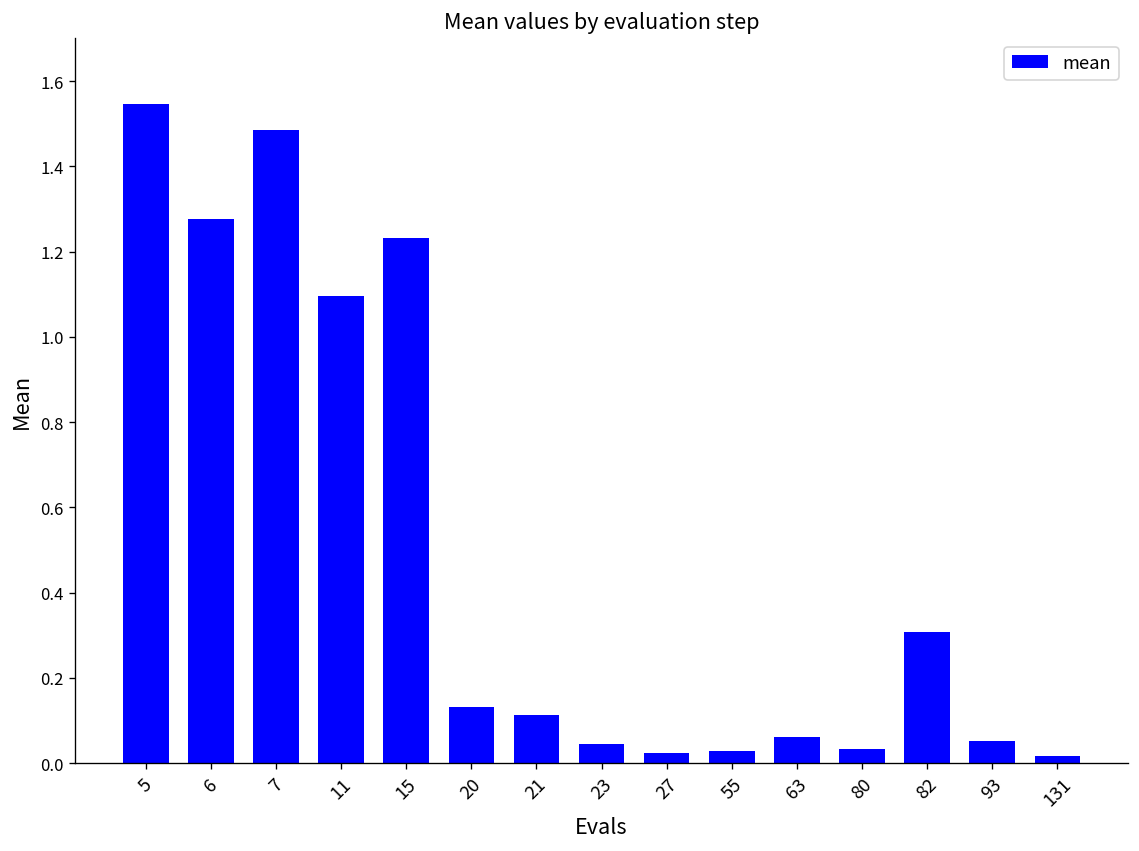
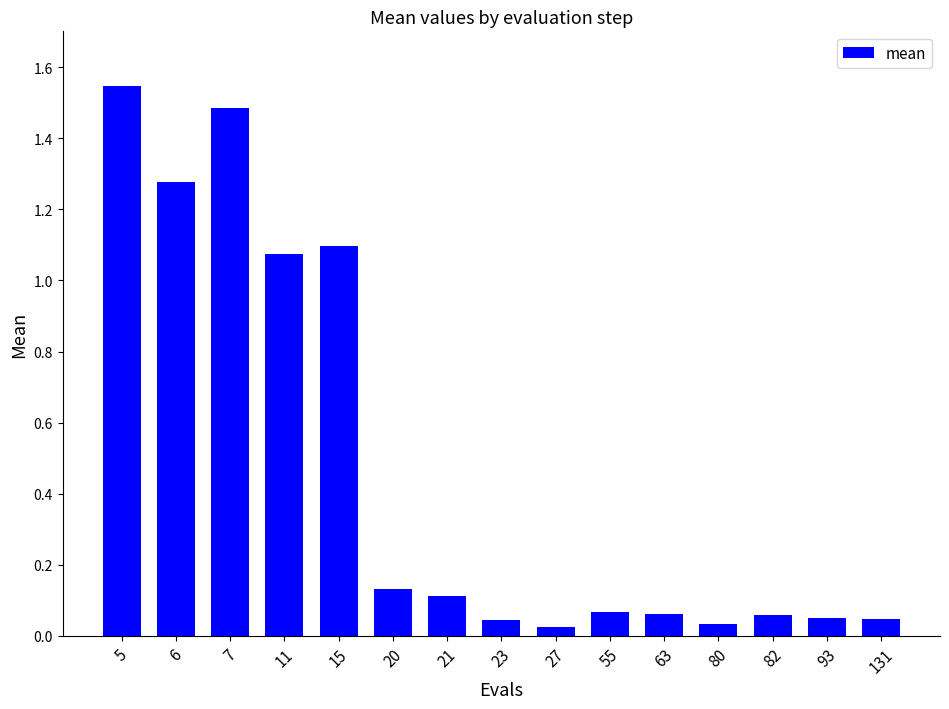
11: 1.10 -> 1.07
15: 1.23 -> 1.10
55: 0.03 -> 0.07
82: 0.31 -> 0.06
131: 0.02 -> 0.05
